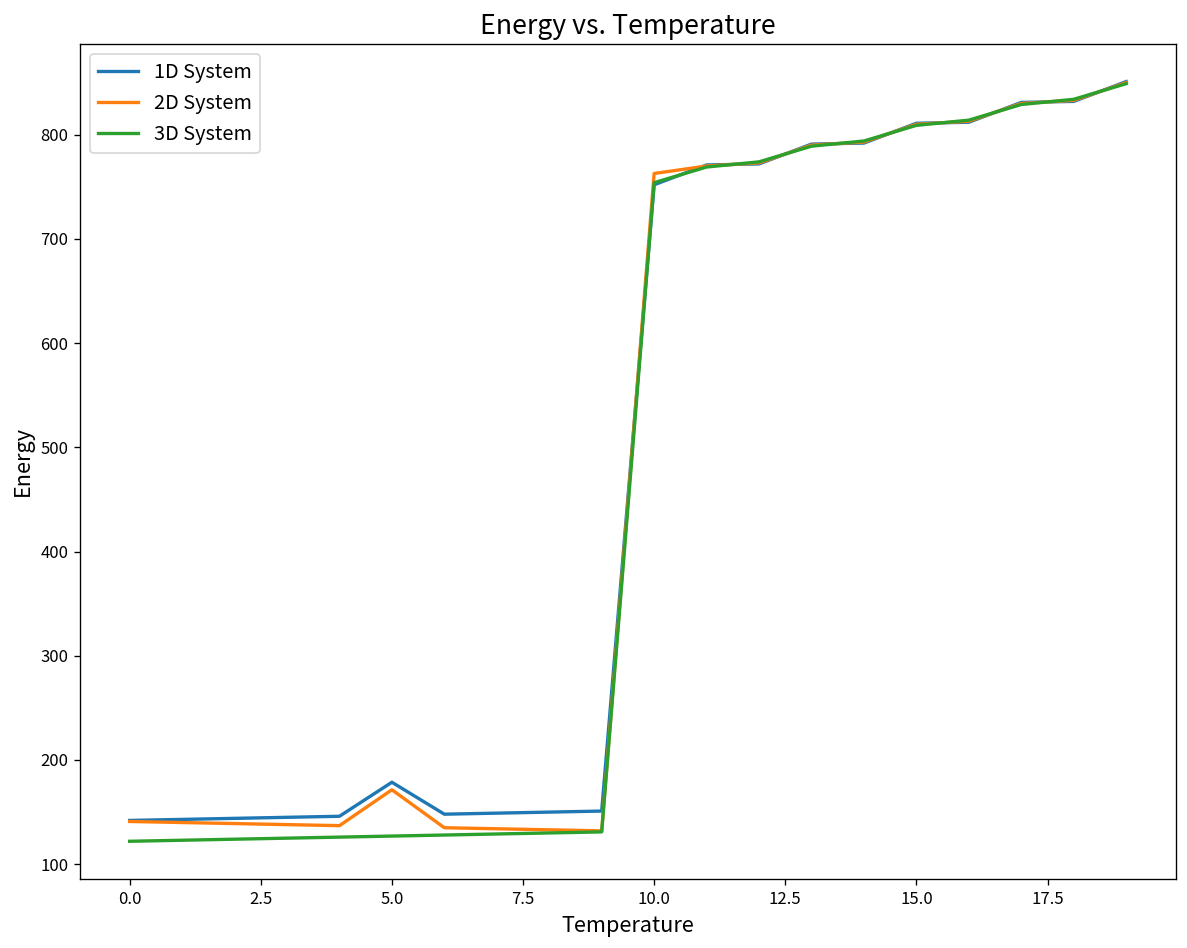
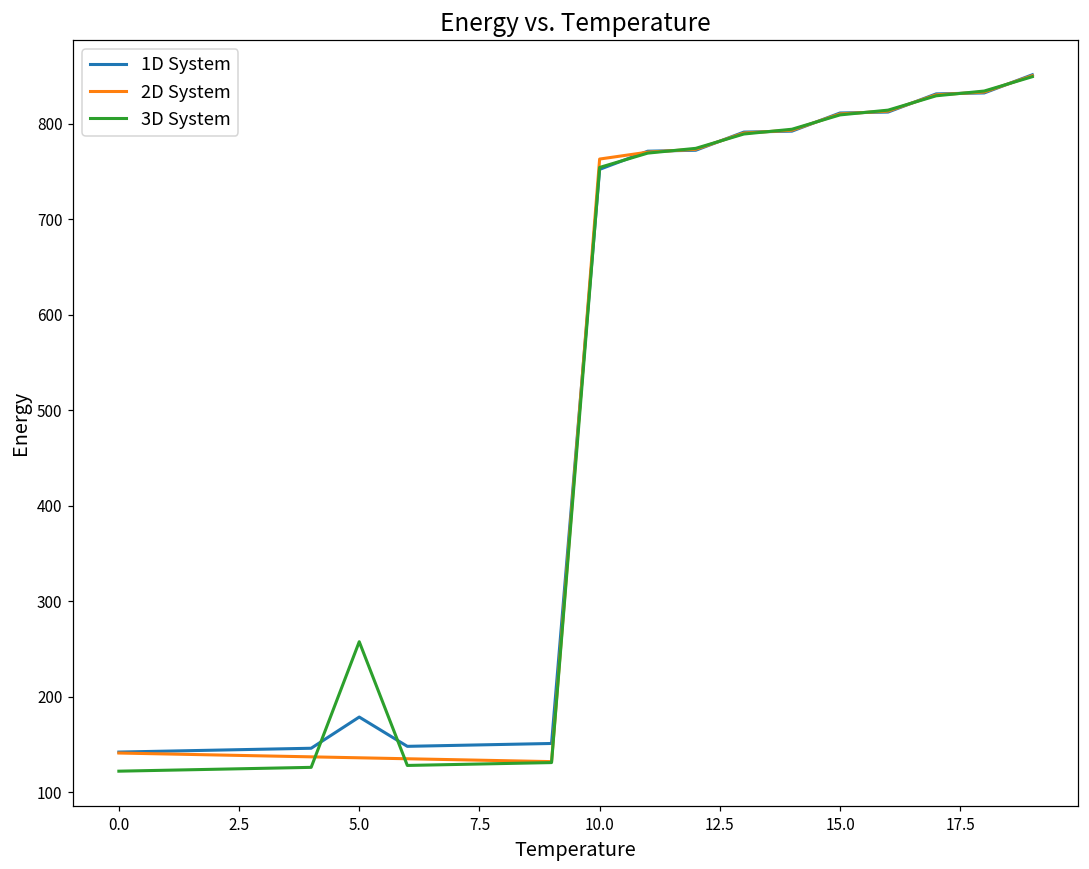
2D System, 5.0: 170 -> 140
3D System, 5.0: 130 -> 260
